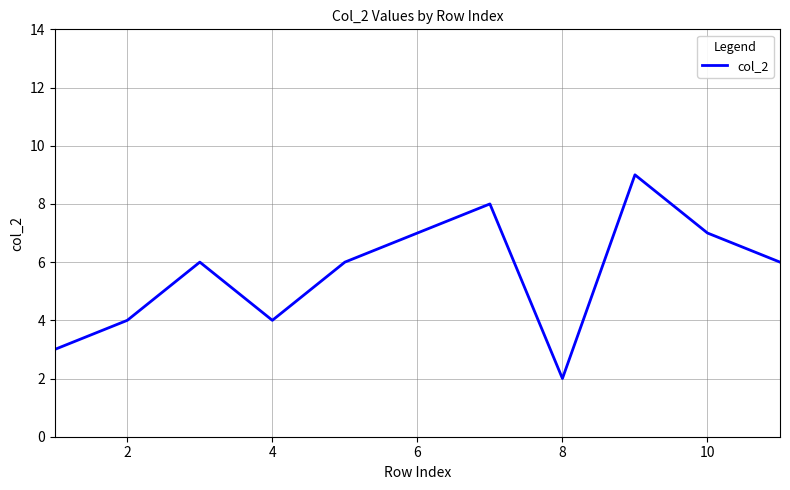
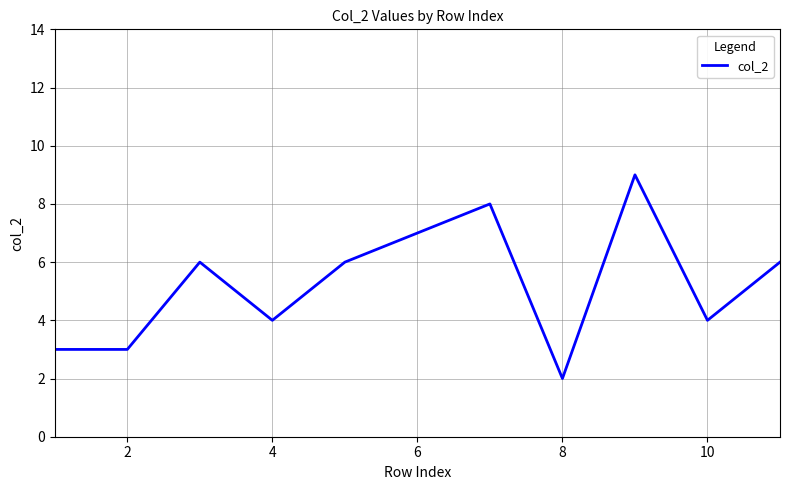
2: 4 -> 3
10: 7 -> 4
